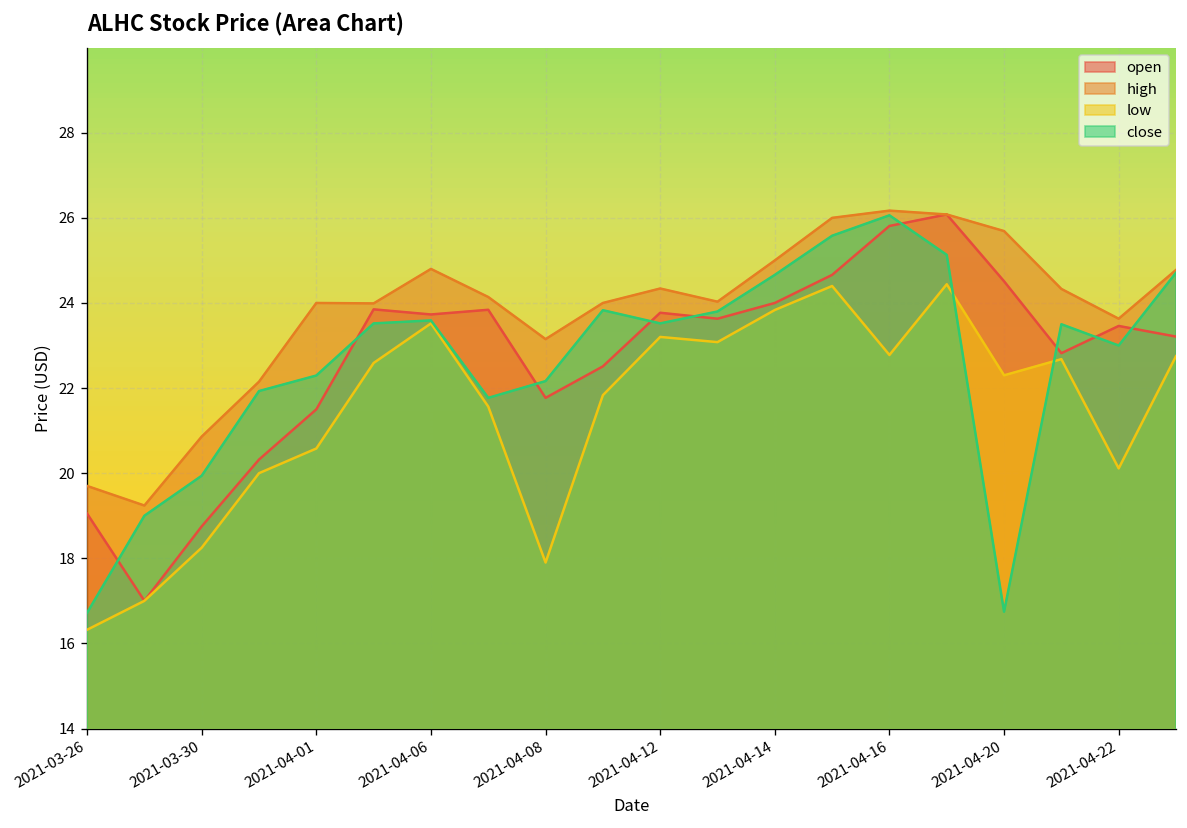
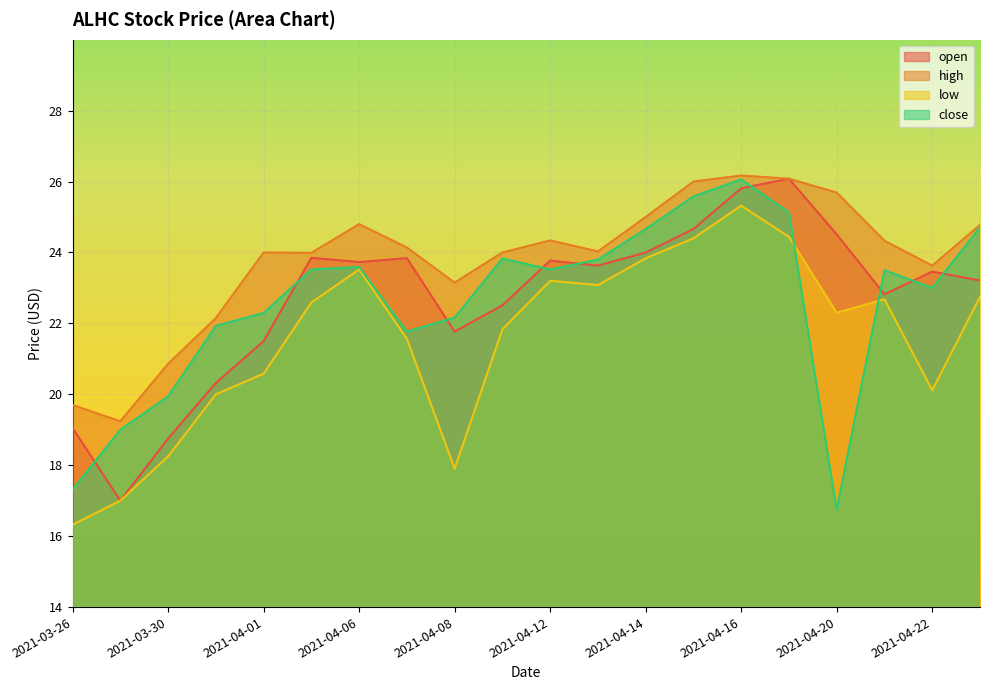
close, 2021-03-26: 16.7 -> 17.3
low, 2021-04-16: 22.8 -> 25.3
